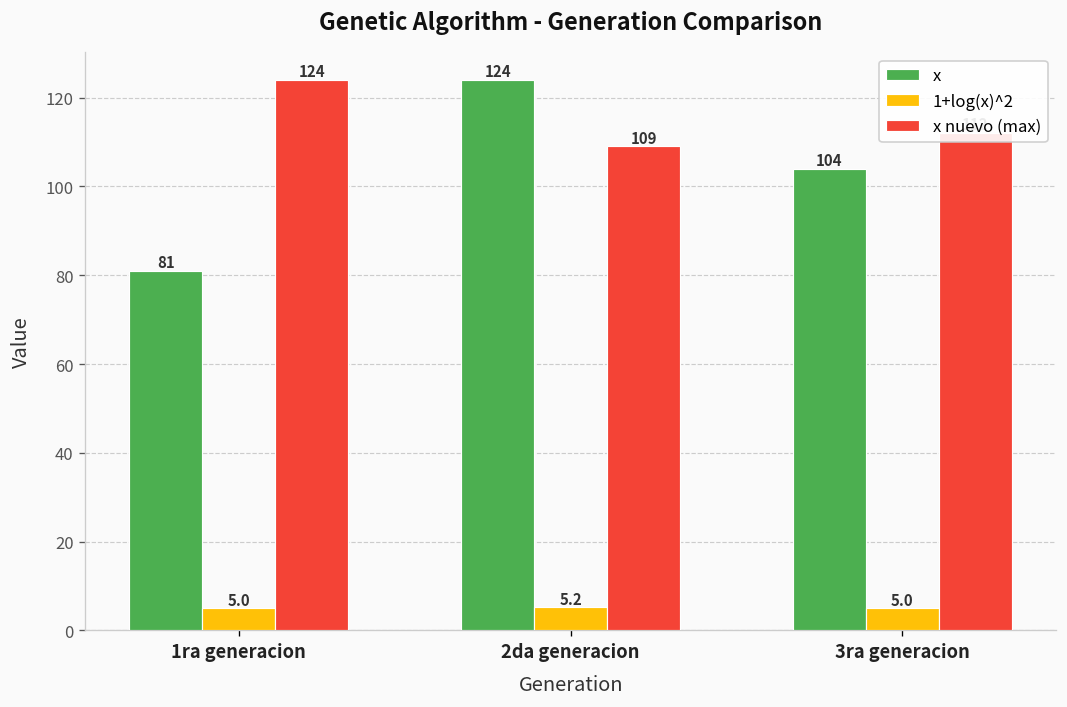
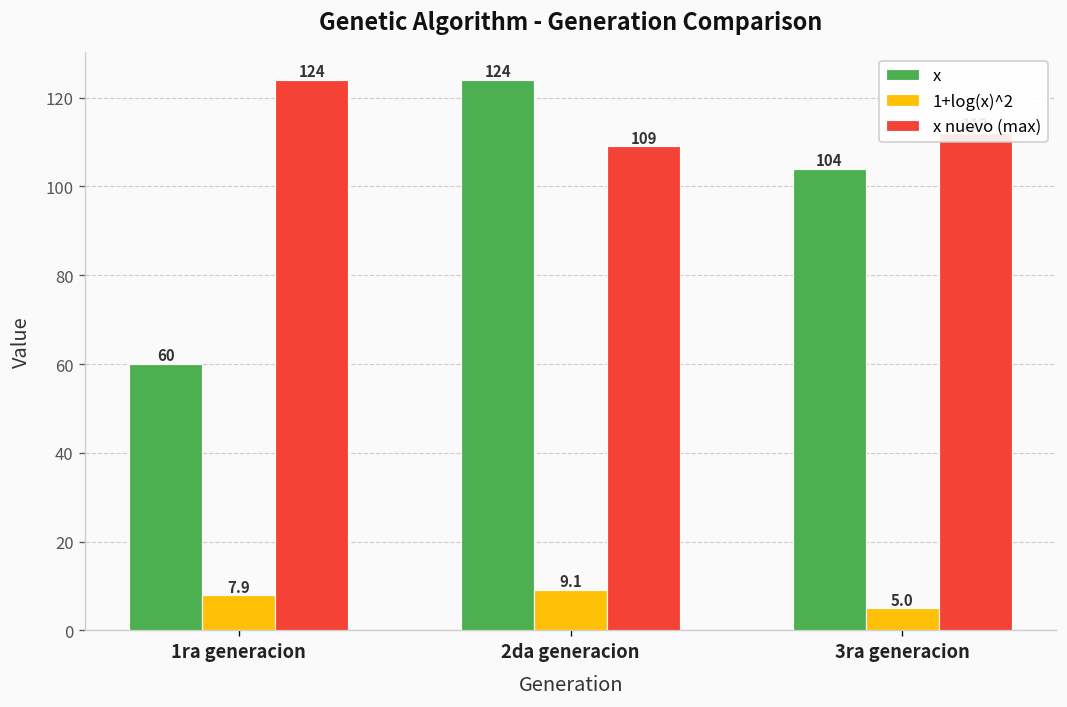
x, 1ra generacion: 81 -> 60
1+log(x)^2, 1ra generacion: 5.0 -> 7.9
1+log(x)^2, 2da generacion: 5.2 -> 9.1
